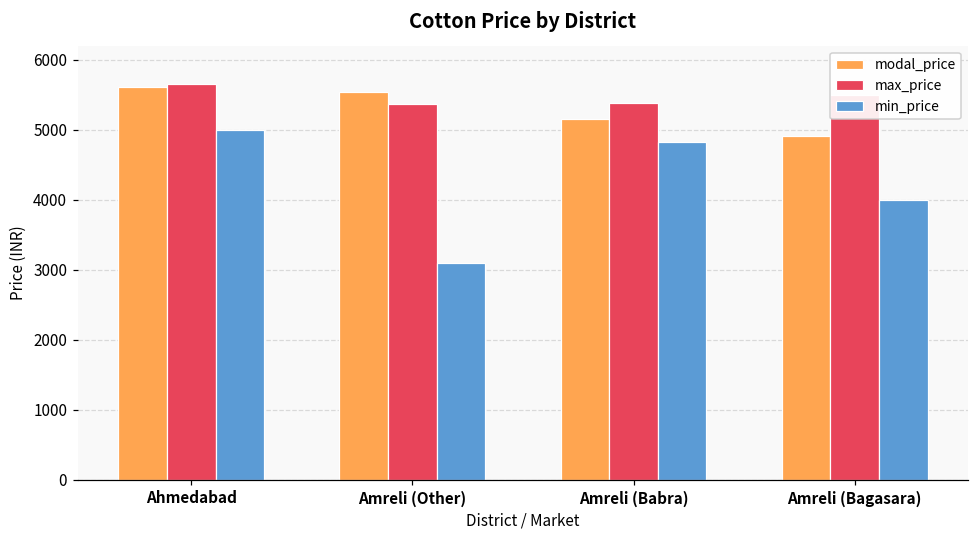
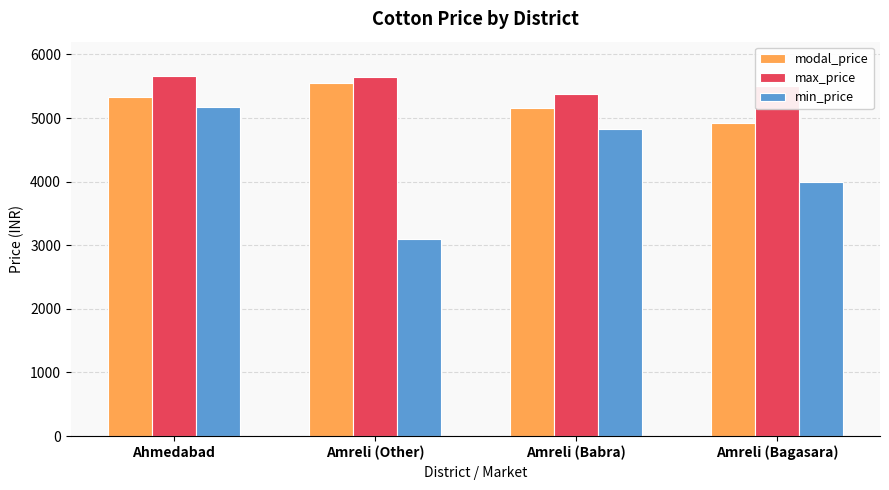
modal_price, Ahmedabad: 5600 -> 5300
min_price, Ahmedabad: 5000 -> 5200
max_price, Amreli (Other): 5400 -> 5600
